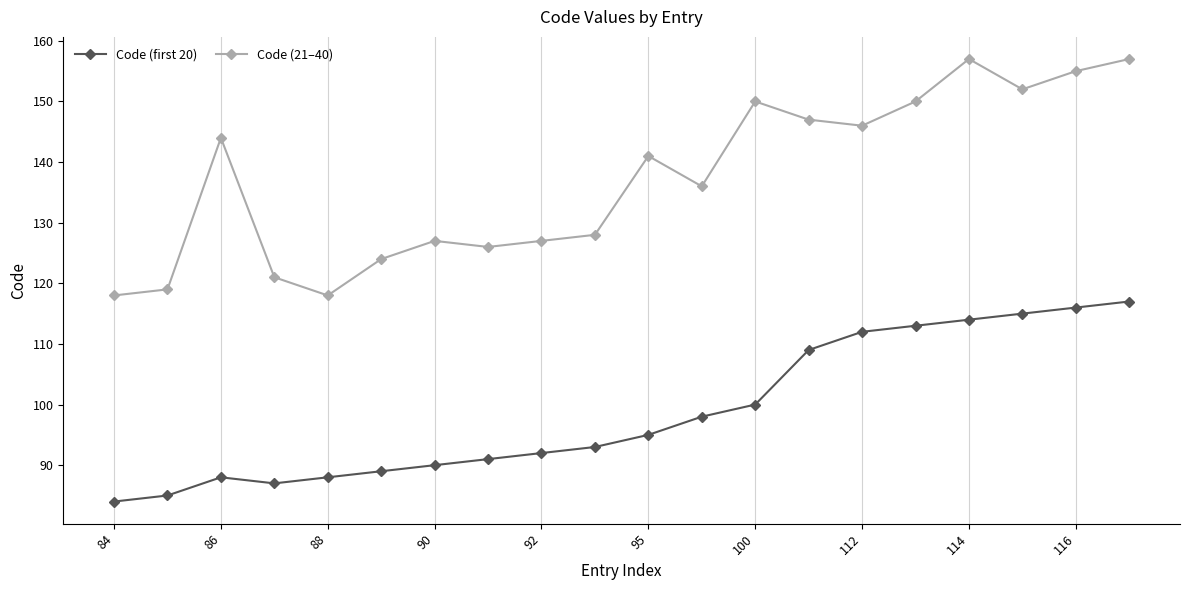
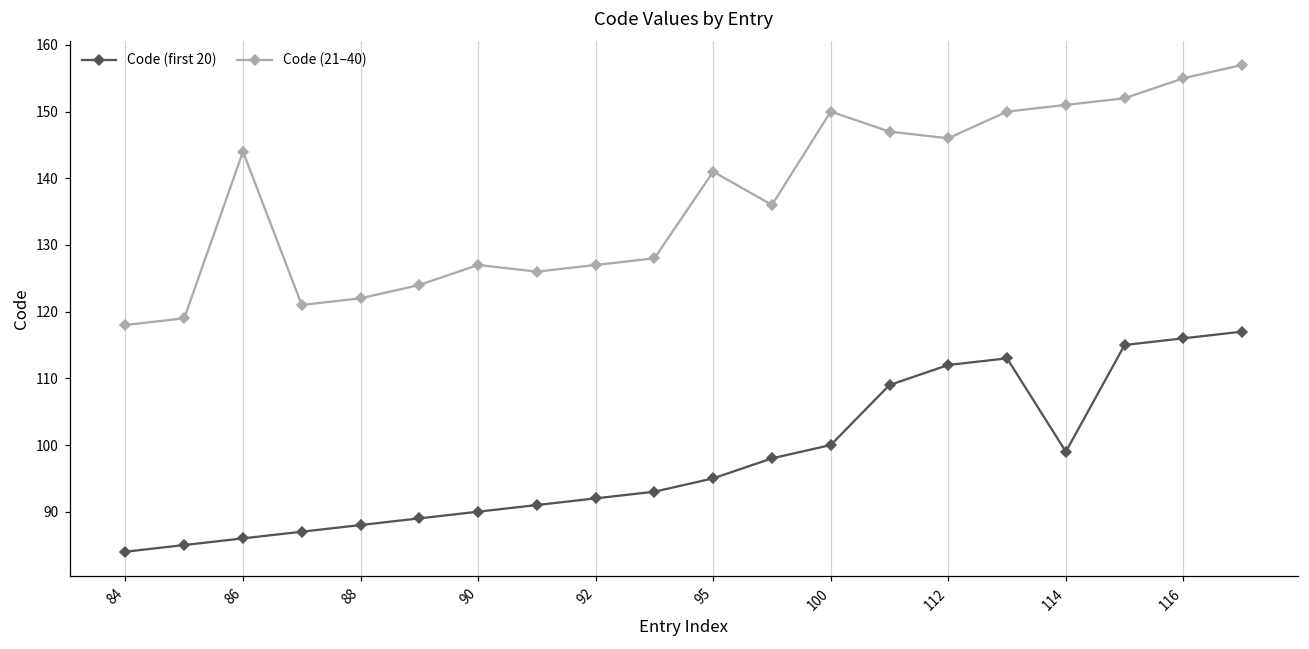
Code (first 20), 86: 88 -> 86
Code (21–40), 88: 118 -> 122
Code (first 20), 114: 114 -> 99
Code (21–40), 114: 157 -> 151
